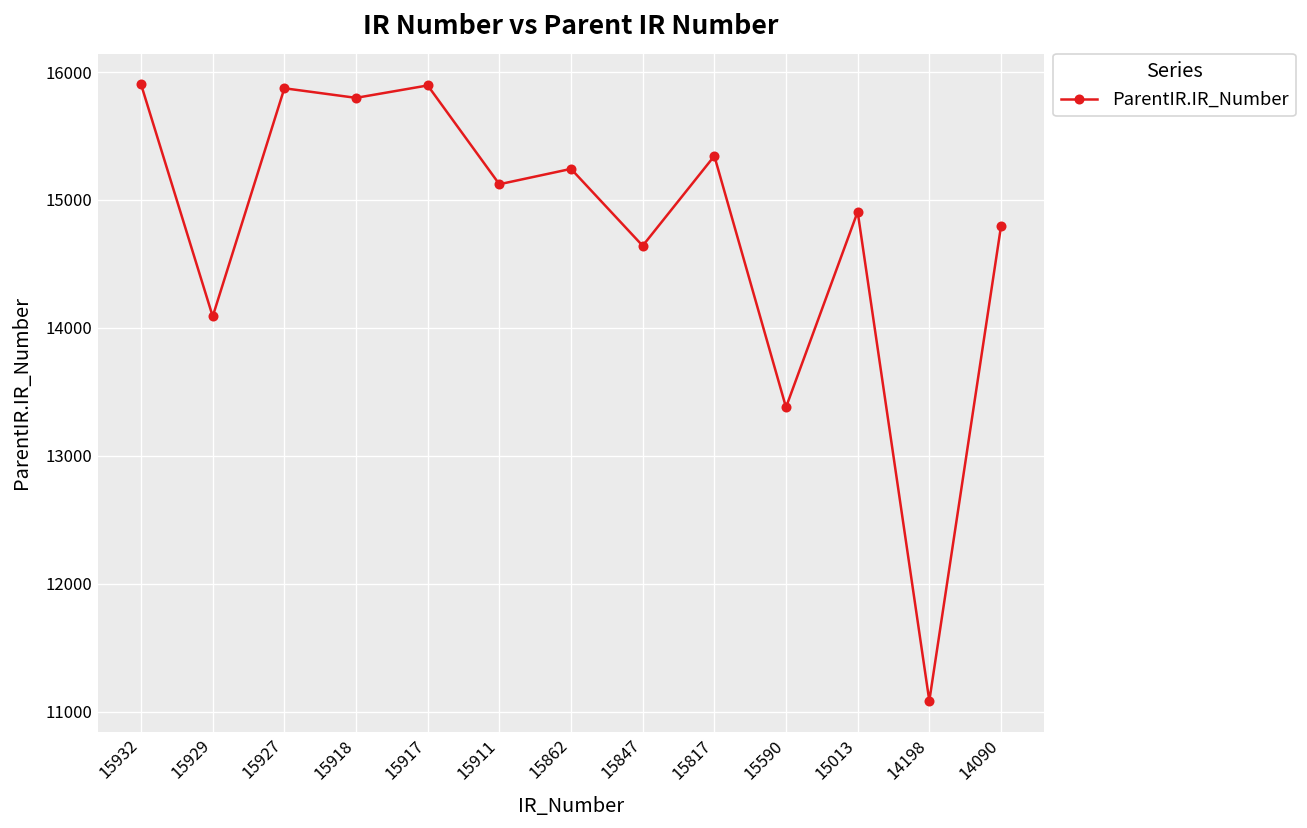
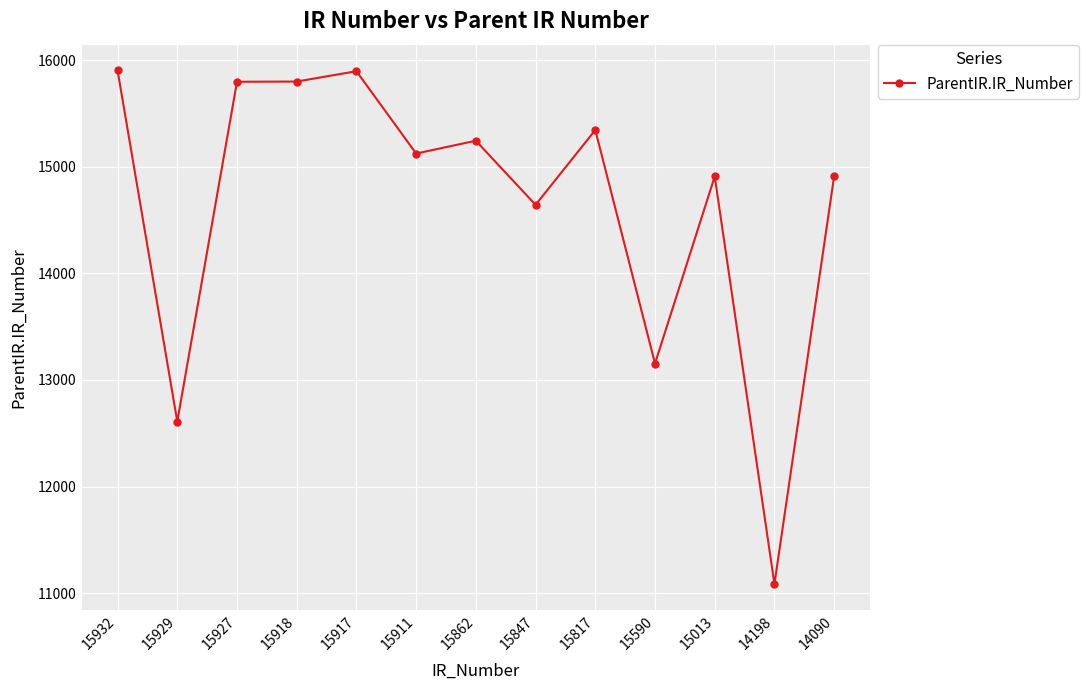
15929: 14090 -> 12610
15927: 15870 -> 15800
15590: 13380 -> 13150
14090: 14790 -> 14910
